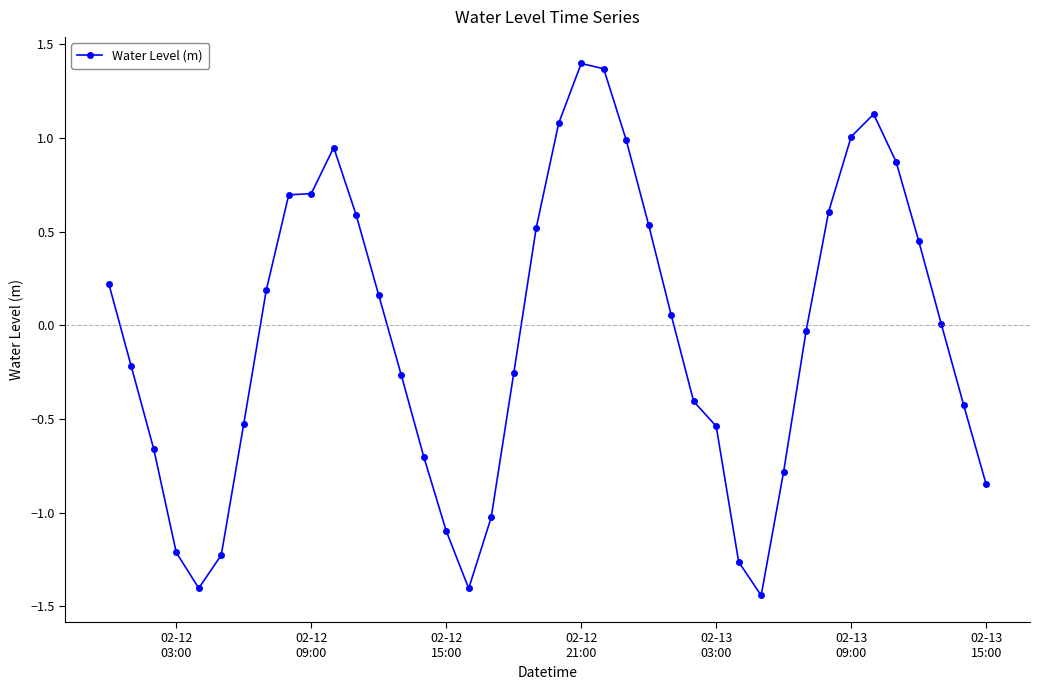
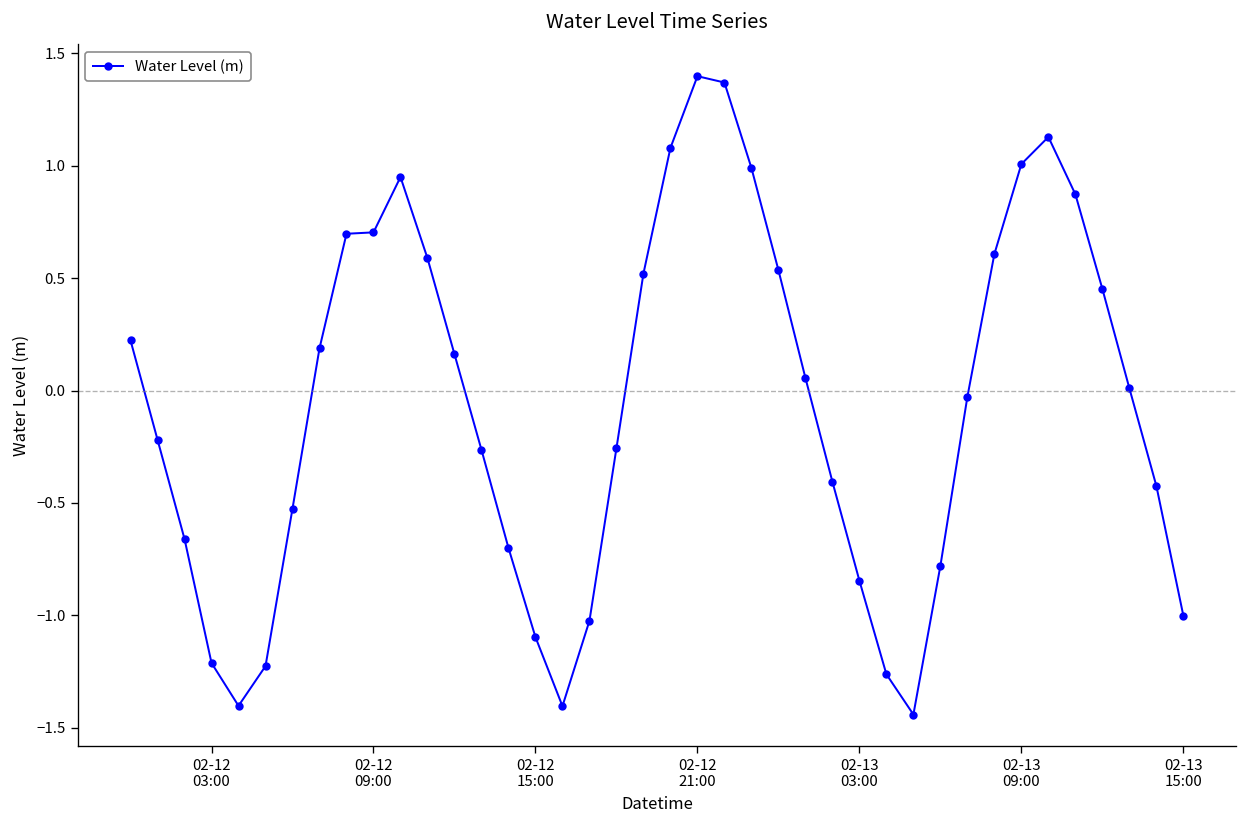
02-13 03:00: -0.54 -> -0.85
02-13 15:00: -0.85 -> -1.00
